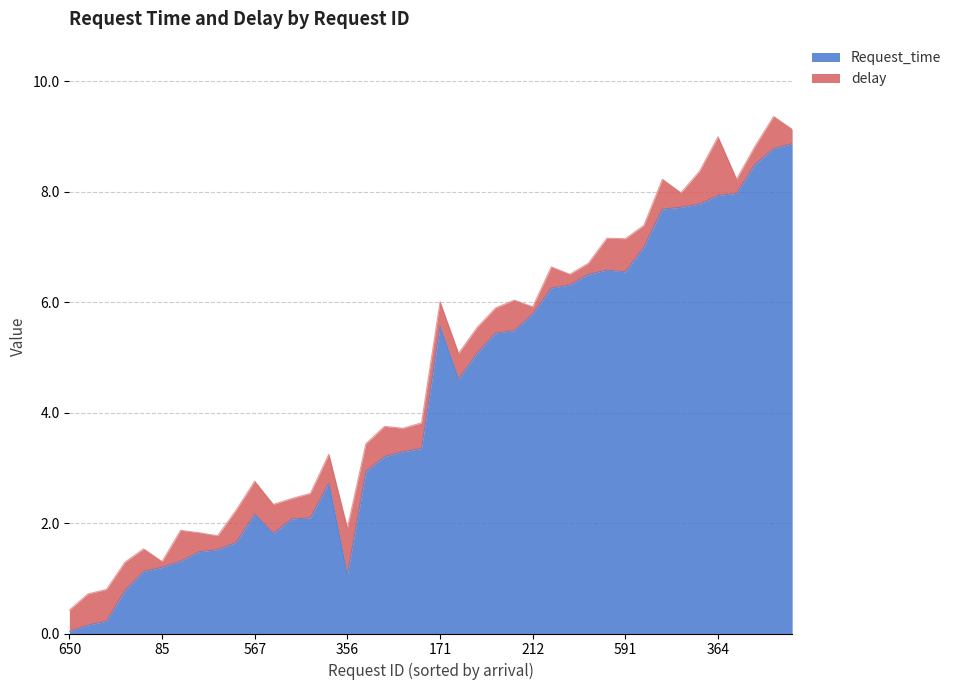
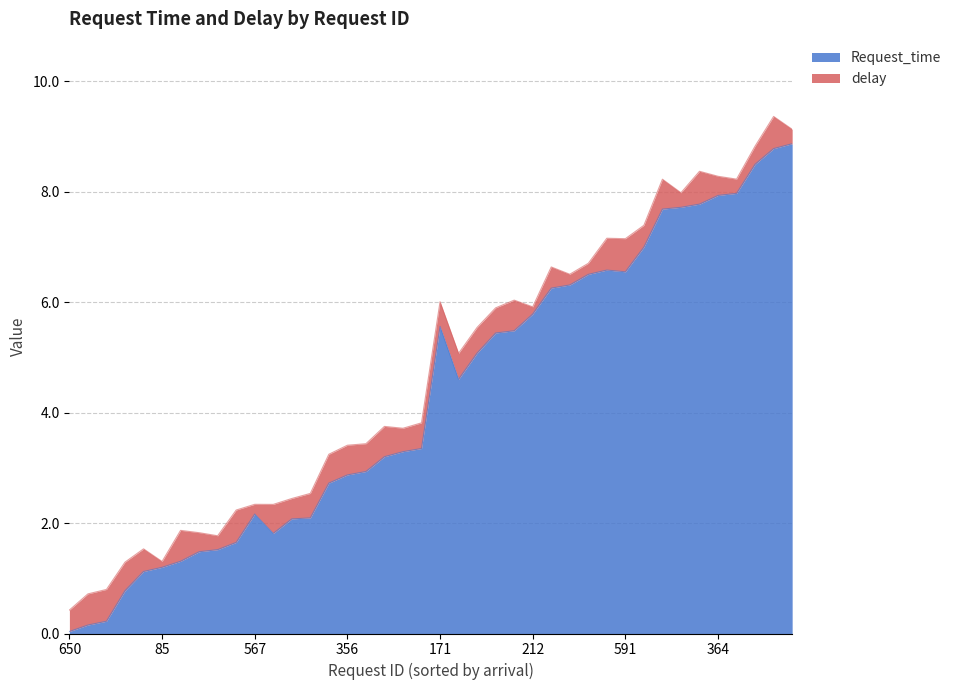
delay, 567: 0.6 -> 0.2
Request_time, 356: 1.1 -> 2.9
delay, 356: 0.8 -> 0.5
delay, 364: 1.1 -> 0.3
